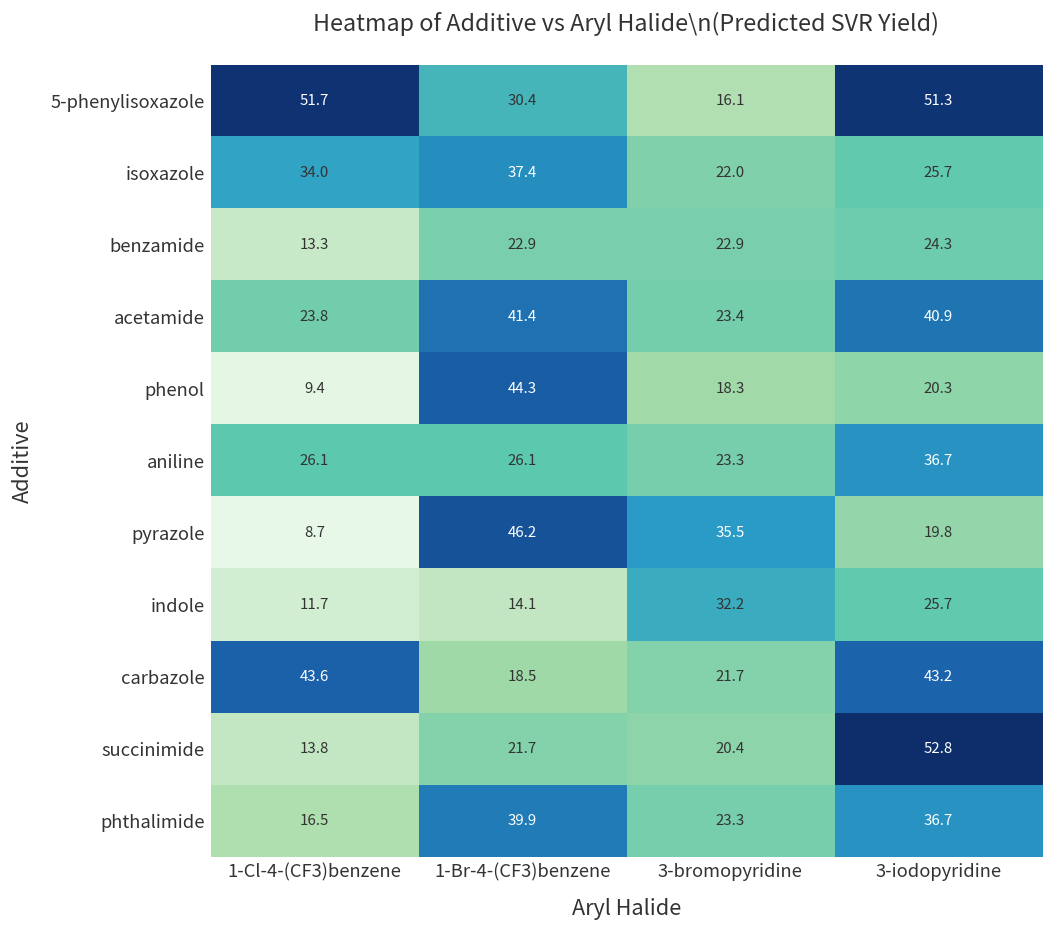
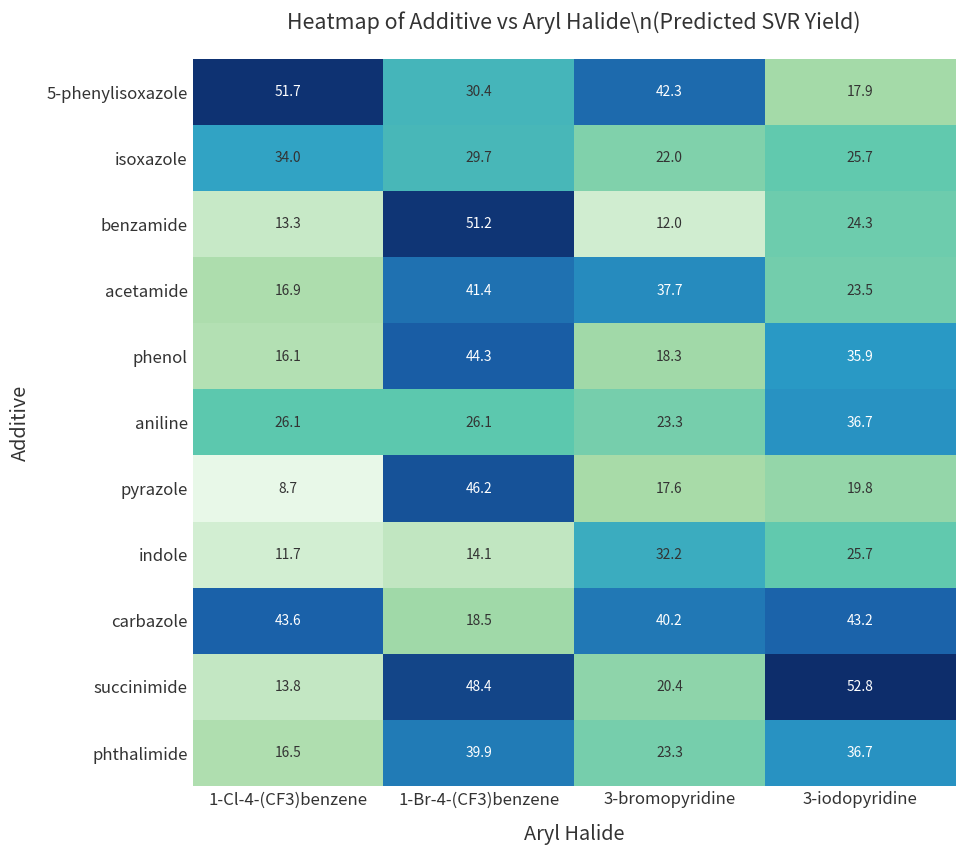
5-phenylisoxazole, 3-bromopyridine: 16.1 -> 42.3
5-phenylisoxazole, 3-iodopyridine: 51.3 -> 17.9
isoxazole, 1-Br-4-(CF3)benzene: 37.4 -> 29.7
benzamide, 1-Br-4-(CF3)benzene: 22.9 -> 51.2
benzamide, 3-bromopyridine: 22.9 -> 12.0
acetamide, 1-Cl-4-(CF3)benzene: 23.8 -> 16.9
acetamide, 3-bromopyridine: 23.4 -> 37.7
acetamide, 3-iodopyridine: 40.9 -> 23.5
phenol, 1-Cl-4-(CF3)benzene: 9.4 -> 16.1
phenol, 3-iodopyridine: 20.3 -> 35.9
pyrazole, 3-bromopyridine: 35.5 -> 17.6
carbazole, 3-bromopyridine: 21.7 -> 40.2
succinimide, 1-Br-4-(CF3)benzene: 21.7 -> 48.4
